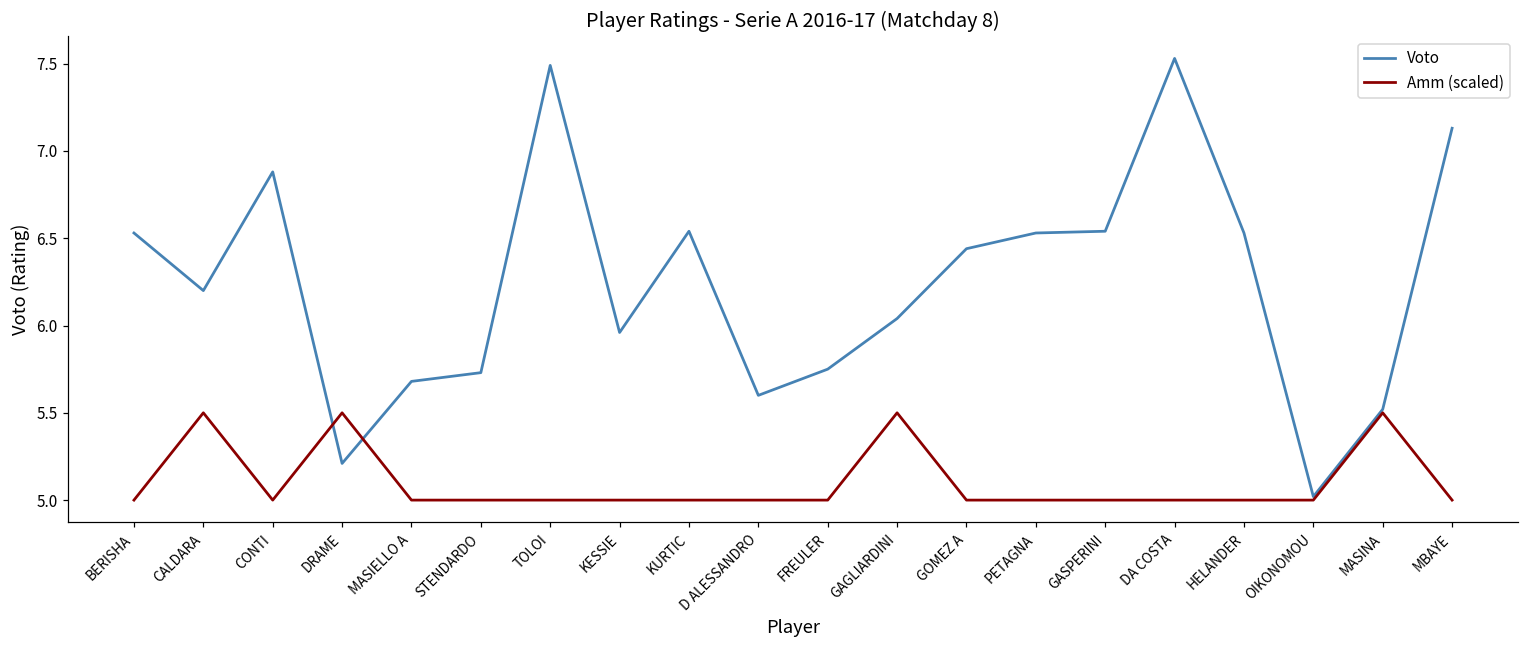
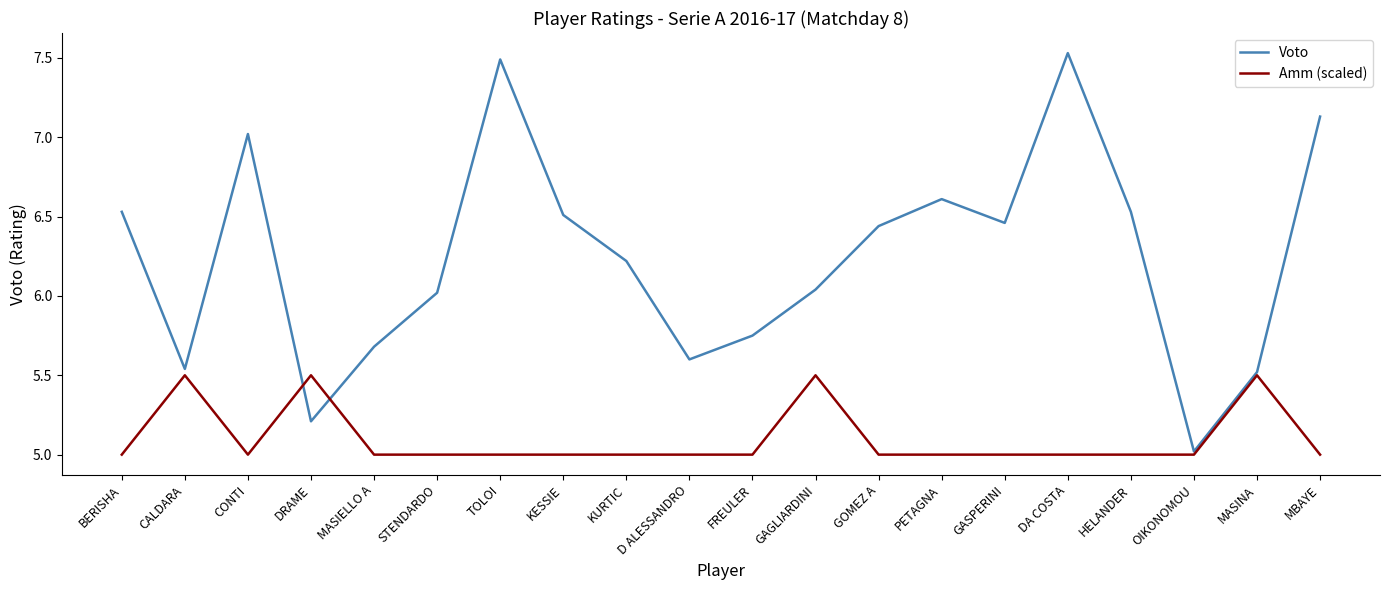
Voto, CALDARA: 6.20 -> 5.54
Voto, CONTI: 6.88 -> 7.02
Voto, STENDARDO: 5.73 -> 6.02
Voto, KESSIE: 5.96 -> 6.51
Voto, KURTIC: 6.54 -> 6.22
Voto, PETAGNA: 6.53 -> 6.61
Voto, GASPERINI: 6.54 -> 6.46
